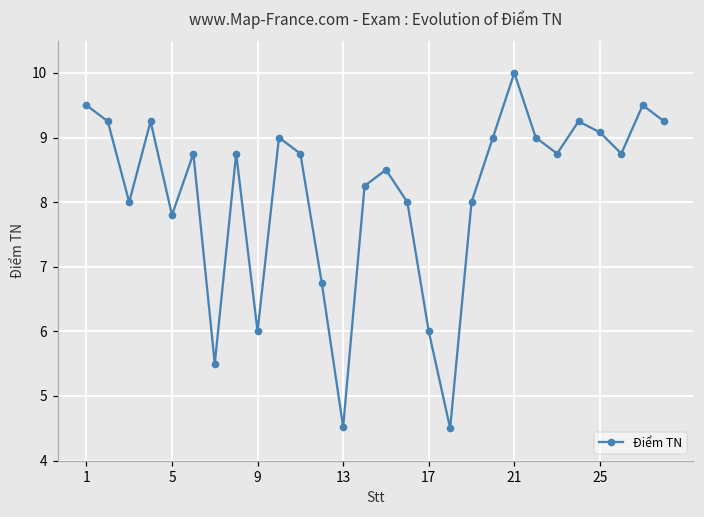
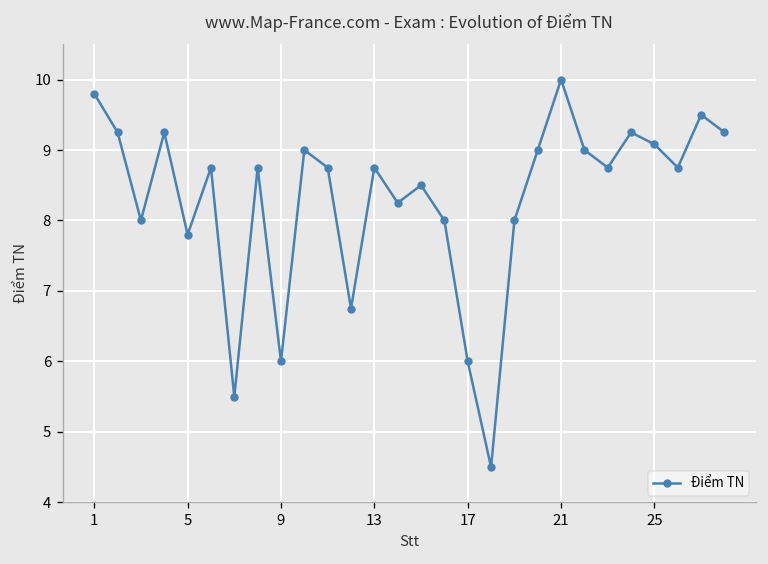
1: 9.5 -> 9.8
13: 4.5 -> 8.8
